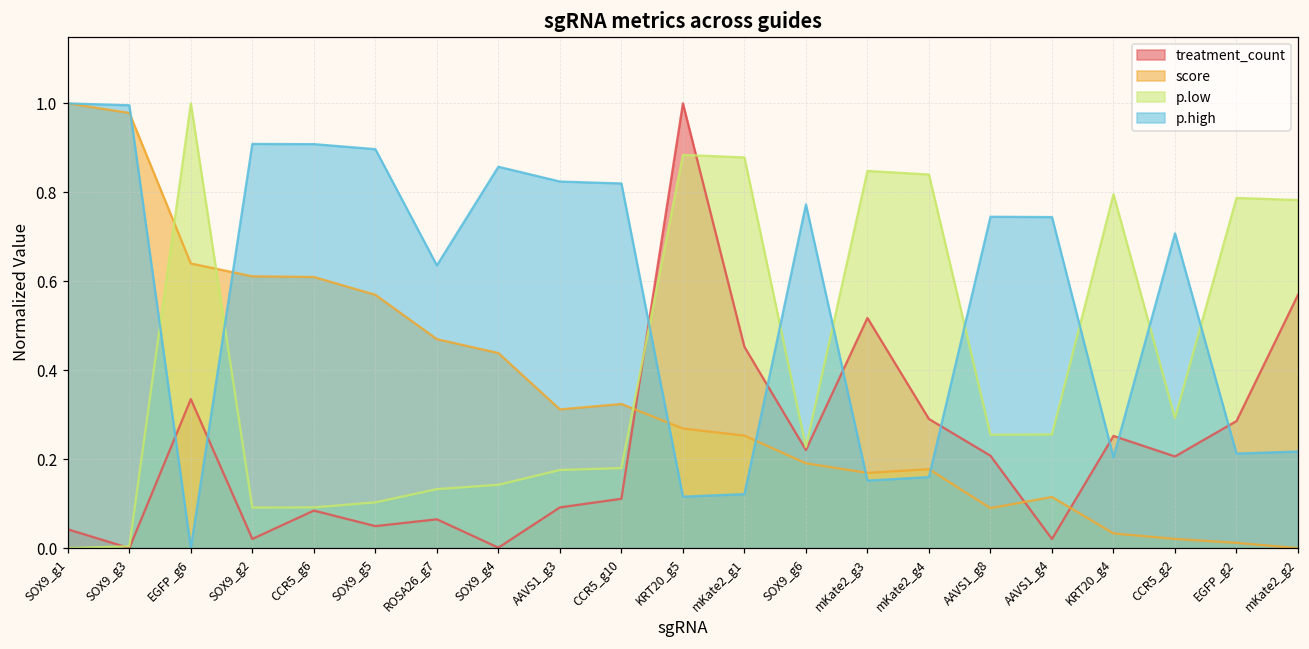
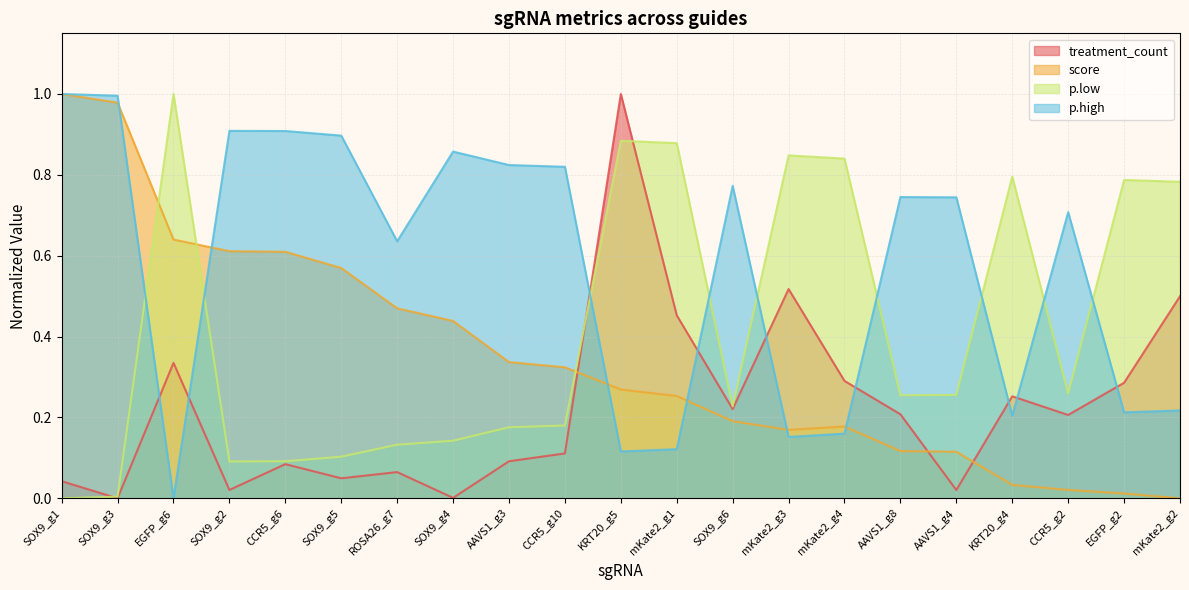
score, AAVS1_g3: 0.31 -> 0.34
score, AAVS1_g8: 0.09 -> 0.12
p.low, CCR5_g2: 0.29 -> 0.26
treatment_count, mKate2_g2: 0.57 -> 0.50
